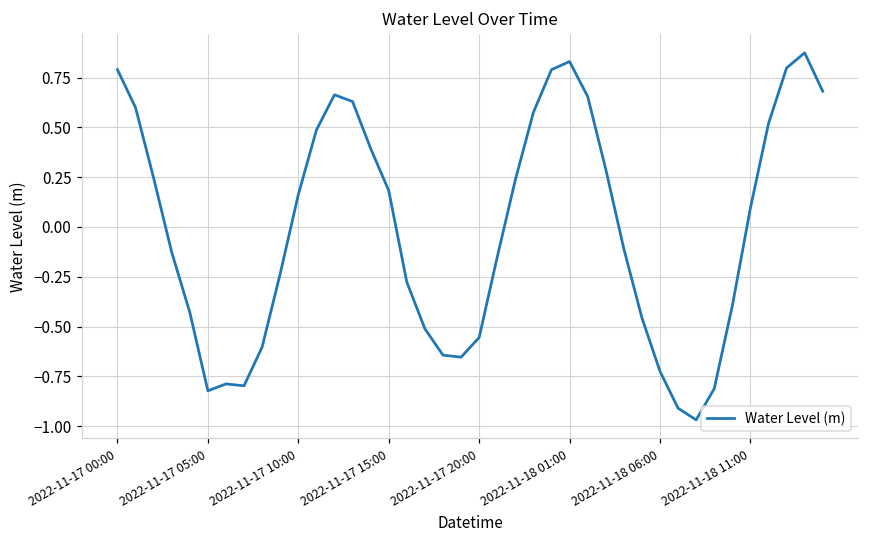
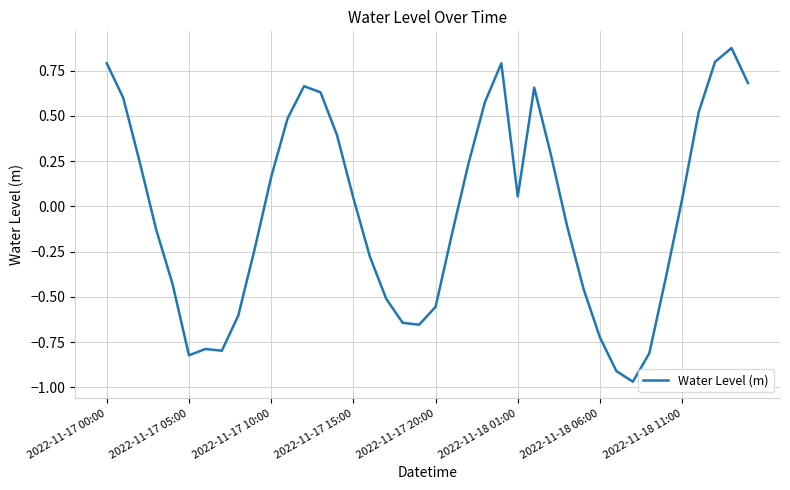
2022-11-17 15:00: 0.18 -> 0.05
2022-11-18 01:00: 0.83 -> 0.05
2022-11-18 11:00: 0.09 -> 0.04
